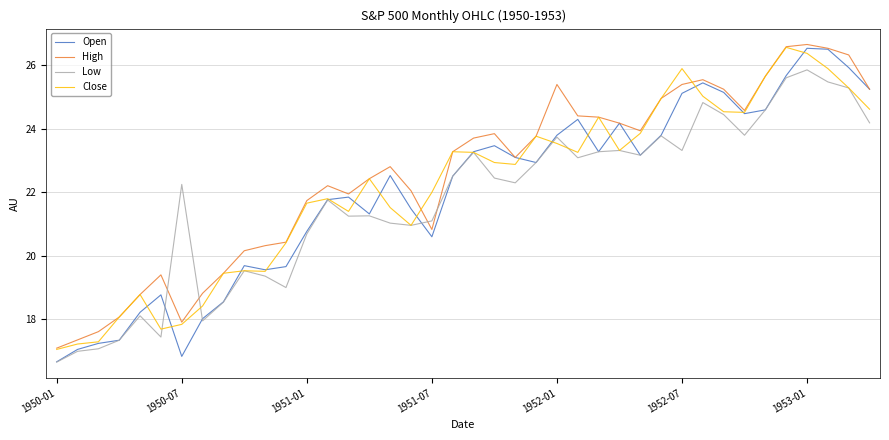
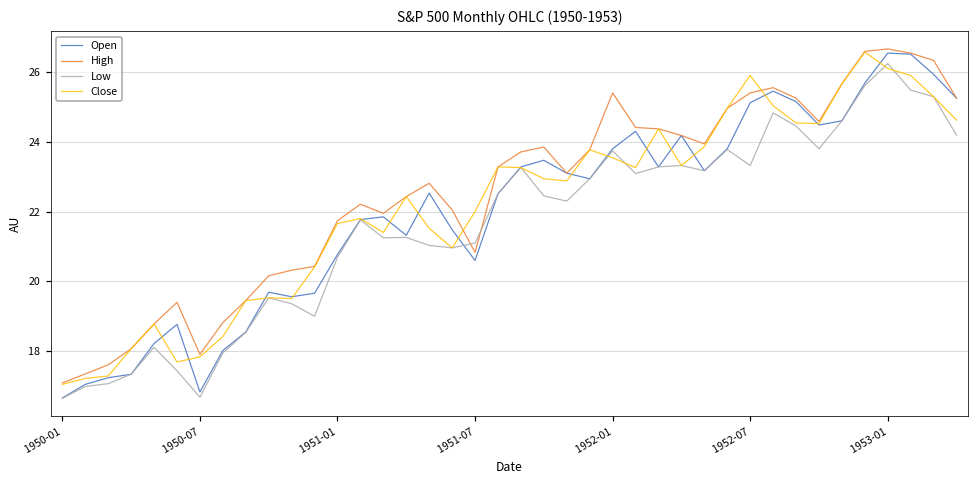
Low, 1950-07: 22.3 -> 16.7
Low, 1953-01: 25.9 -> 26.2
Close, 1953-01: 26.4 -> 26.1
